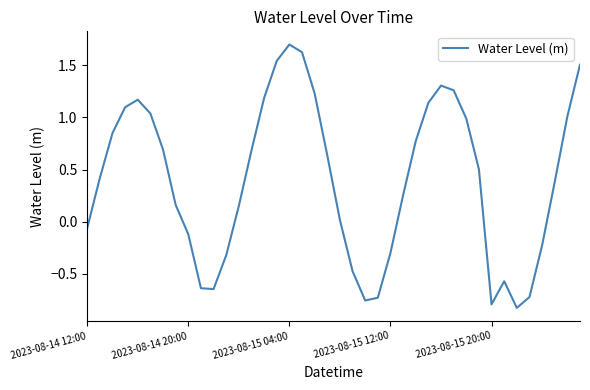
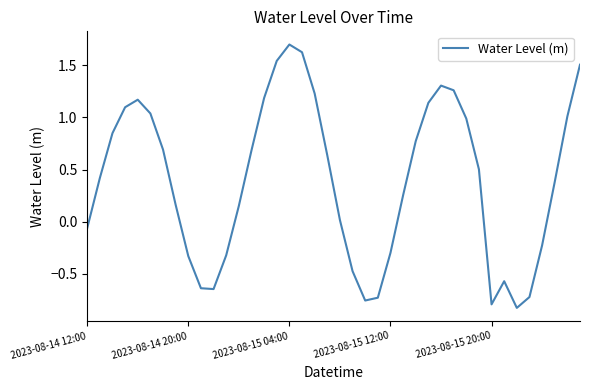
2023-08-14 20:00: -0.12 -> -0.33
